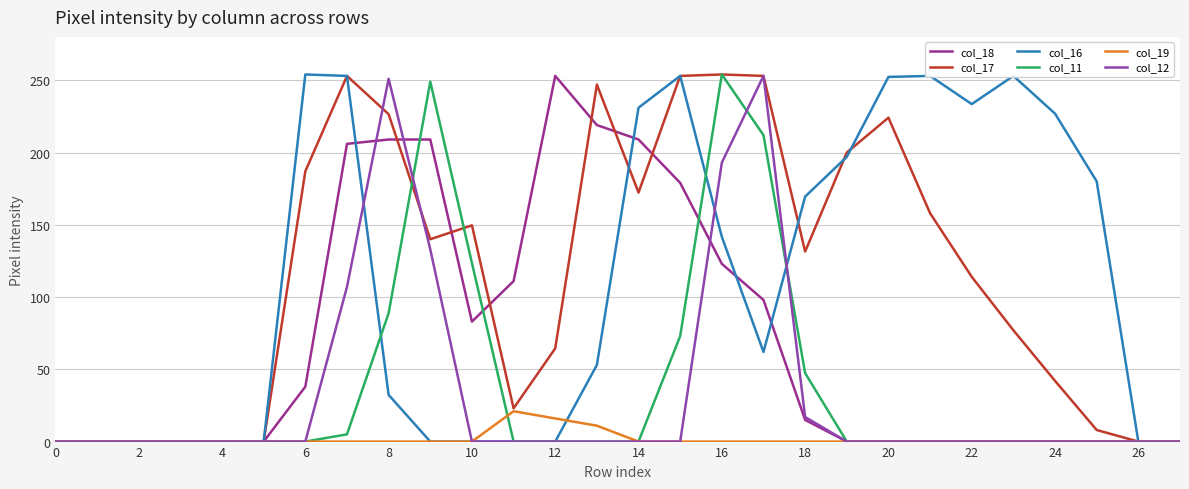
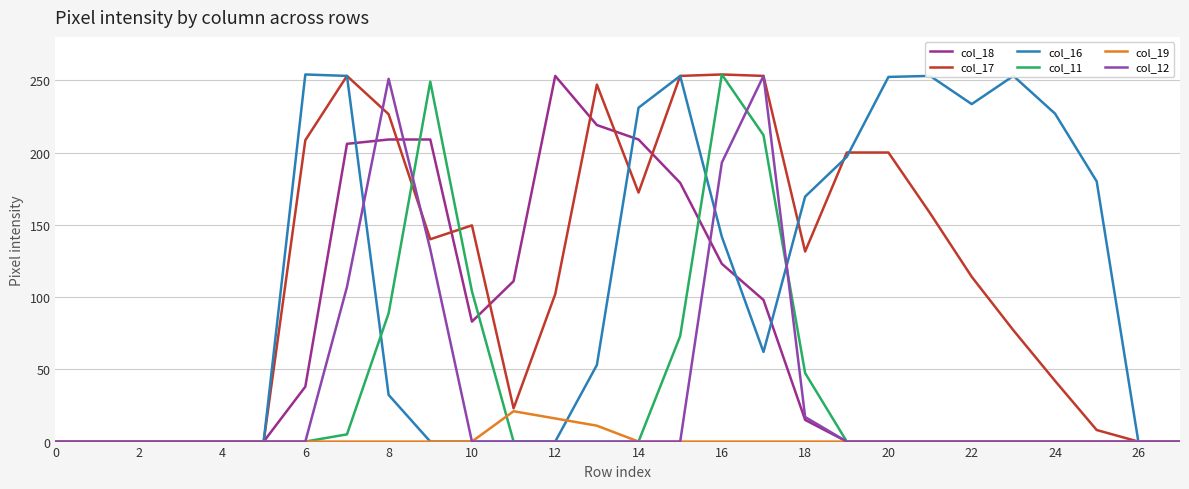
col_17, 6: 187 -> 209
col_11, 10: 124 -> 104
col_17, 12: 65 -> 102
col_17, 20: 224 -> 200
